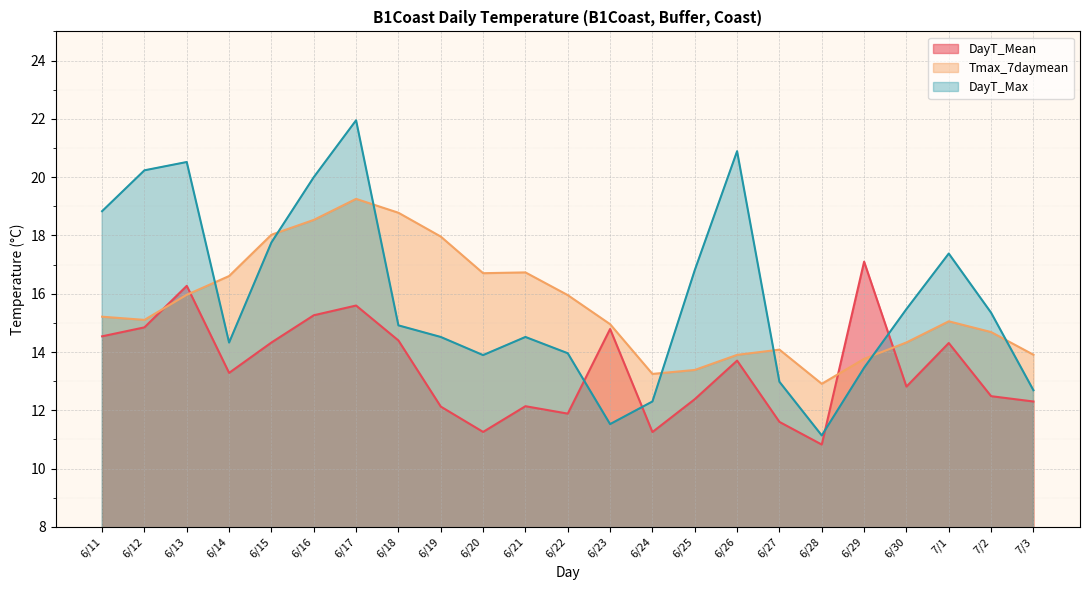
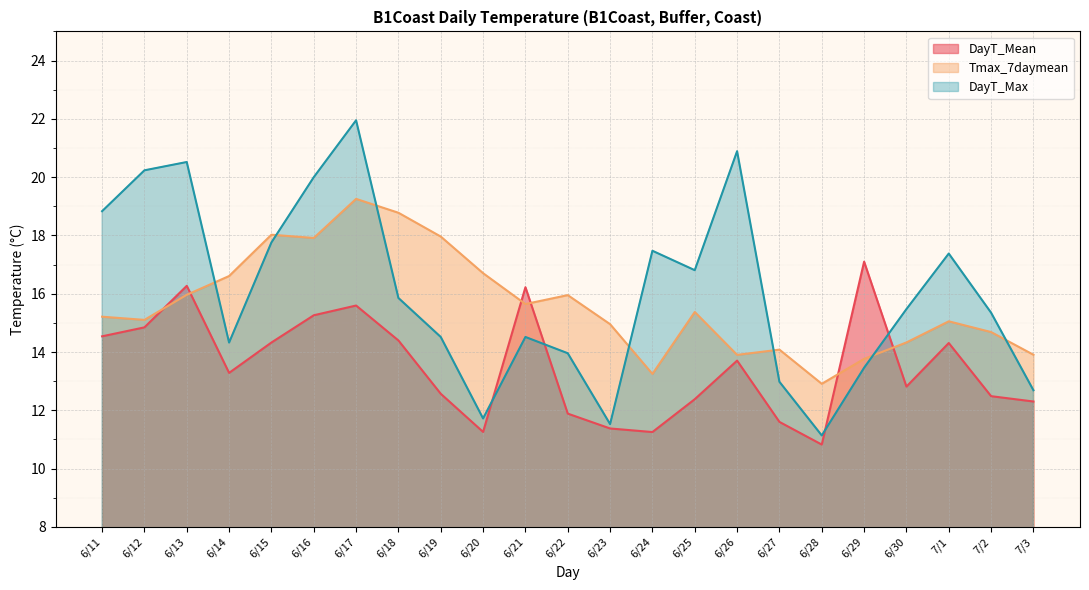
Tmax_7daymean, 6/16: 18.5 -> 17.9
DayT_Max, 6/18: 14.9 -> 15.9
DayT_Mean, 6/19: 12.1 -> 12.6
DayT_Max, 6/20: 13.9 -> 11.7
DayT_Mean, 6/21: 12.1 -> 16.2
Tmax_7daymean, 6/21: 16.7 -> 15.6
DayT_Mean, 6/23: 14.8 -> 11.4
DayT_Max, 6/24: 12.3 -> 17.5
Tmax_7daymean, 6/25: 13.4 -> 15.4
